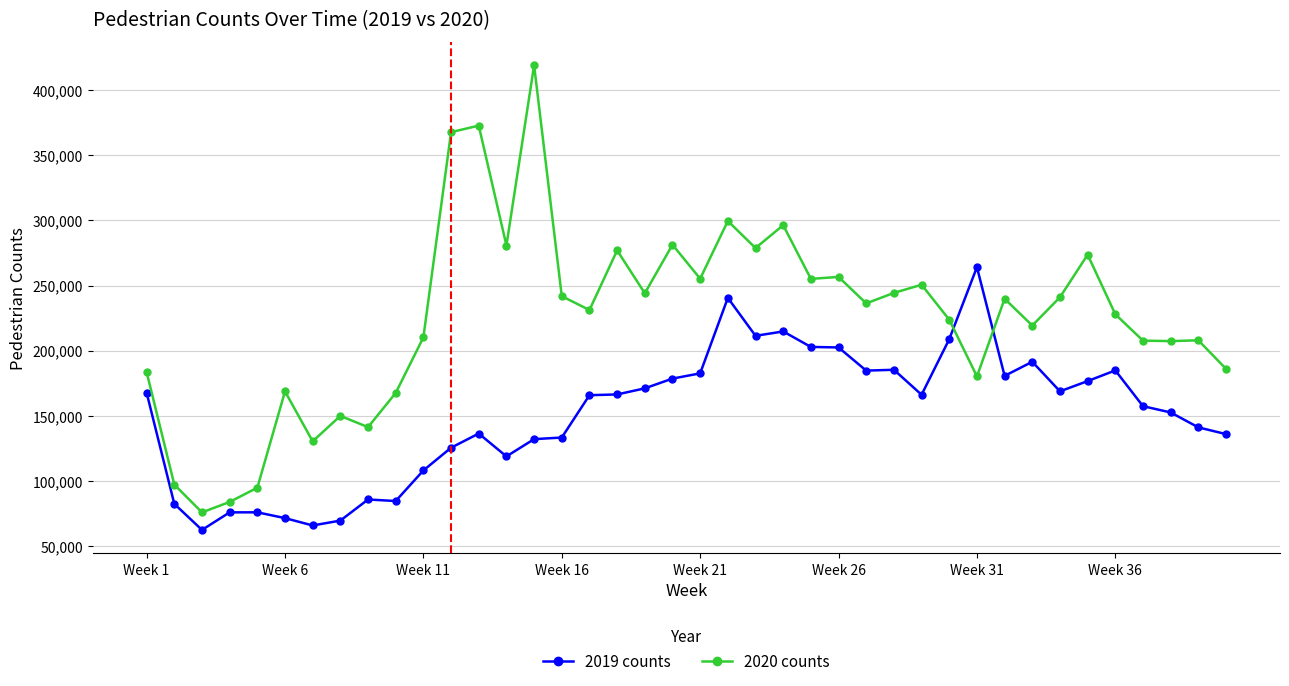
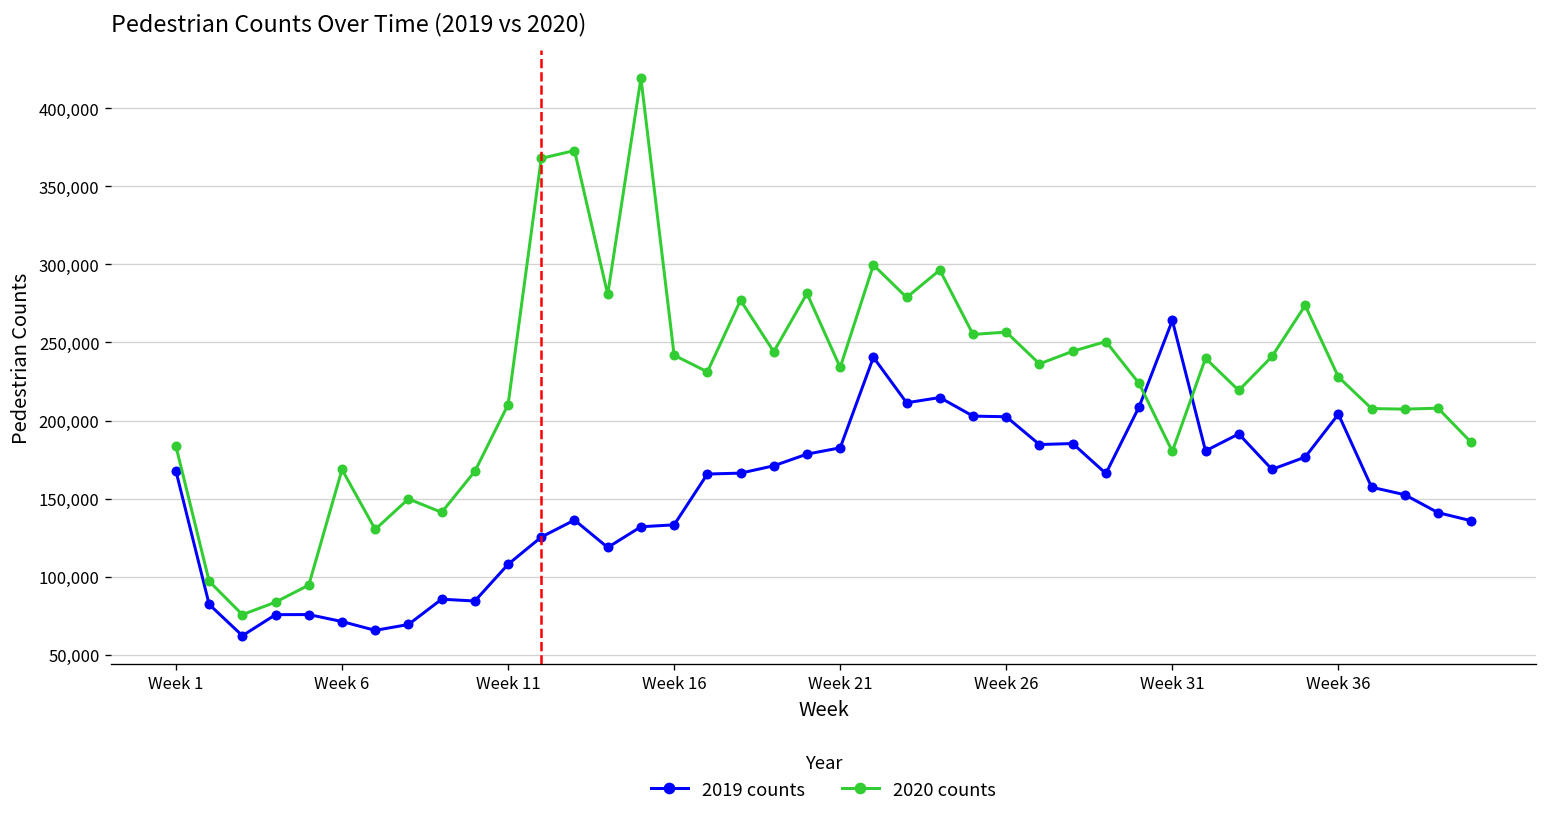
2020 counts, Week 21: 255,000 -> 234,000
2019 counts, Week 36: 185,000 -> 204,000
